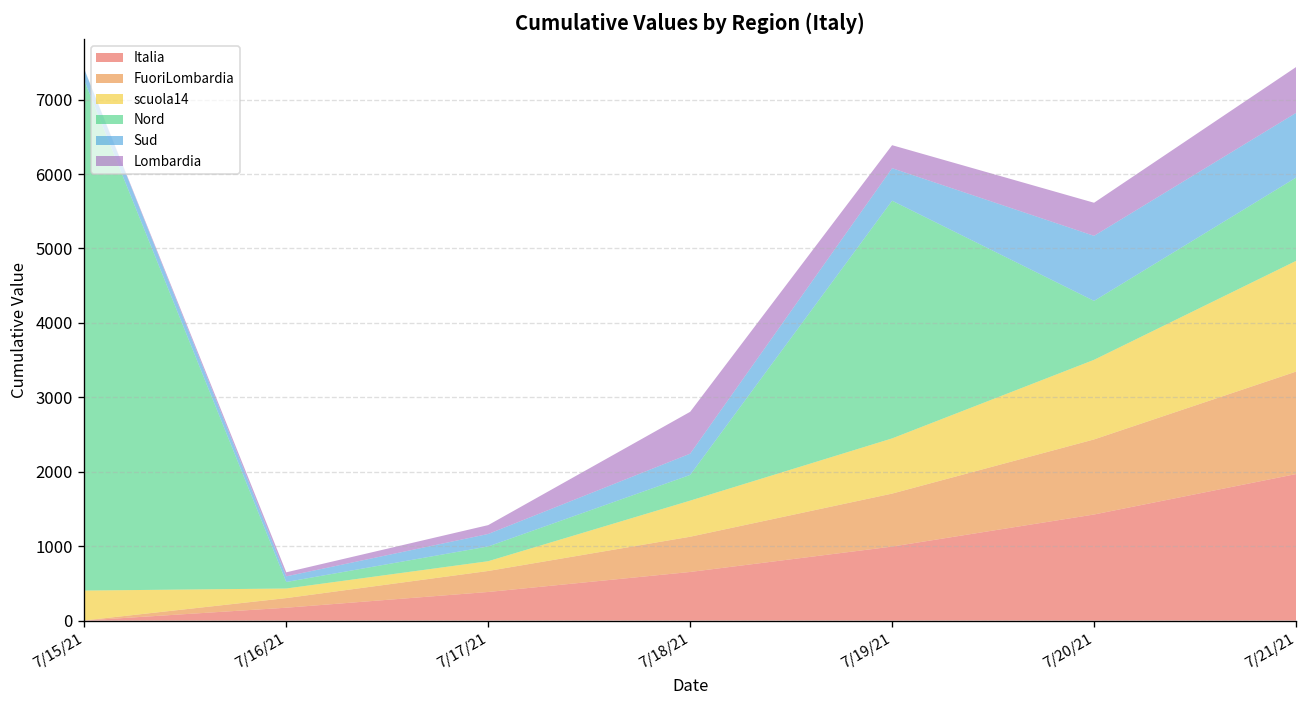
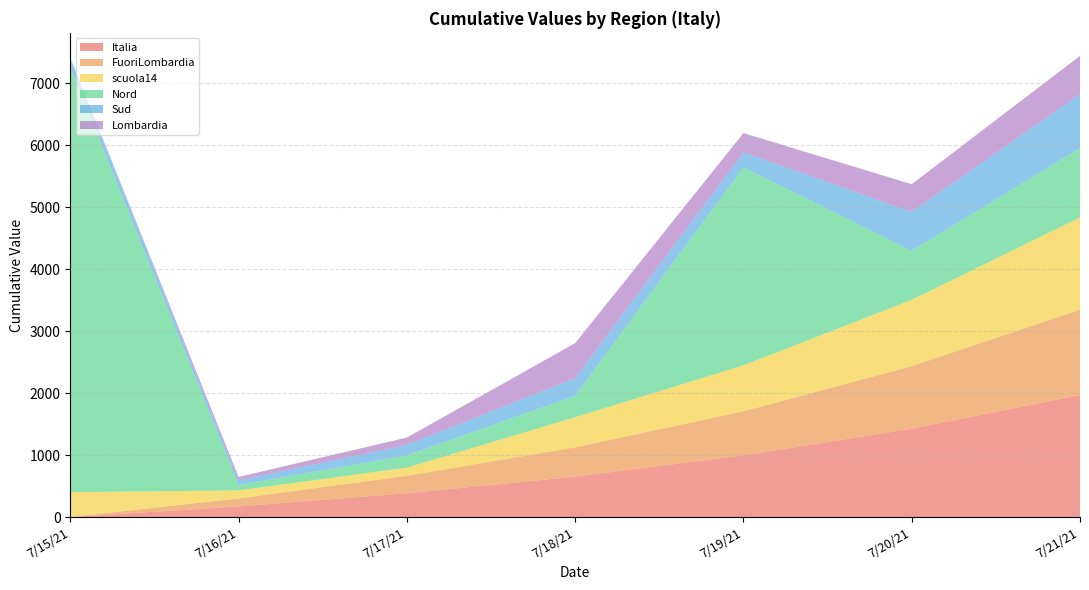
Sud, 7/19/21: 400 -> 200
Sud, 7/20/21: 900 -> 600
